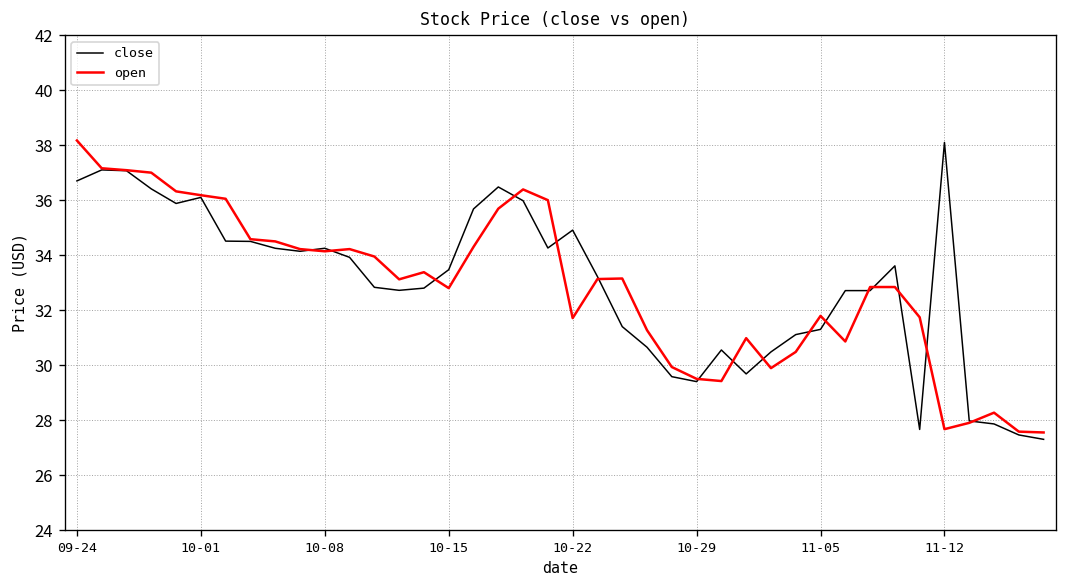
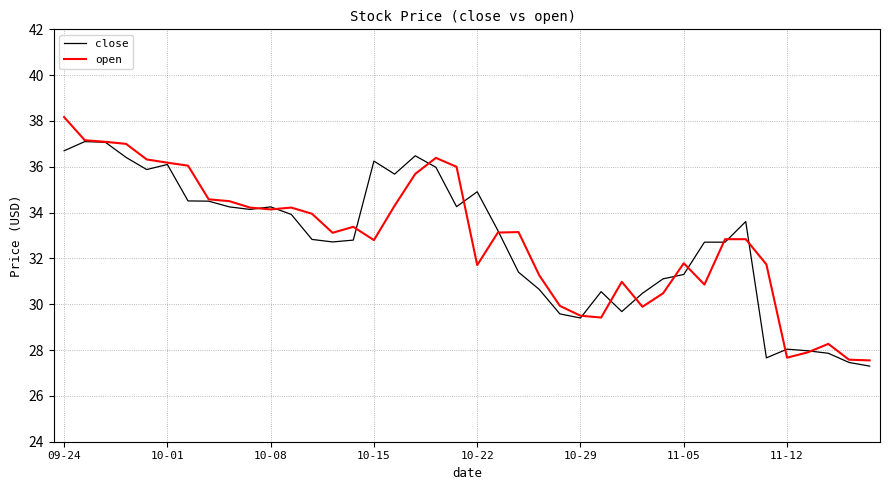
close, 10-15: 33.5 -> 36.3
close, 11-12: 38.1 -> 28.0
